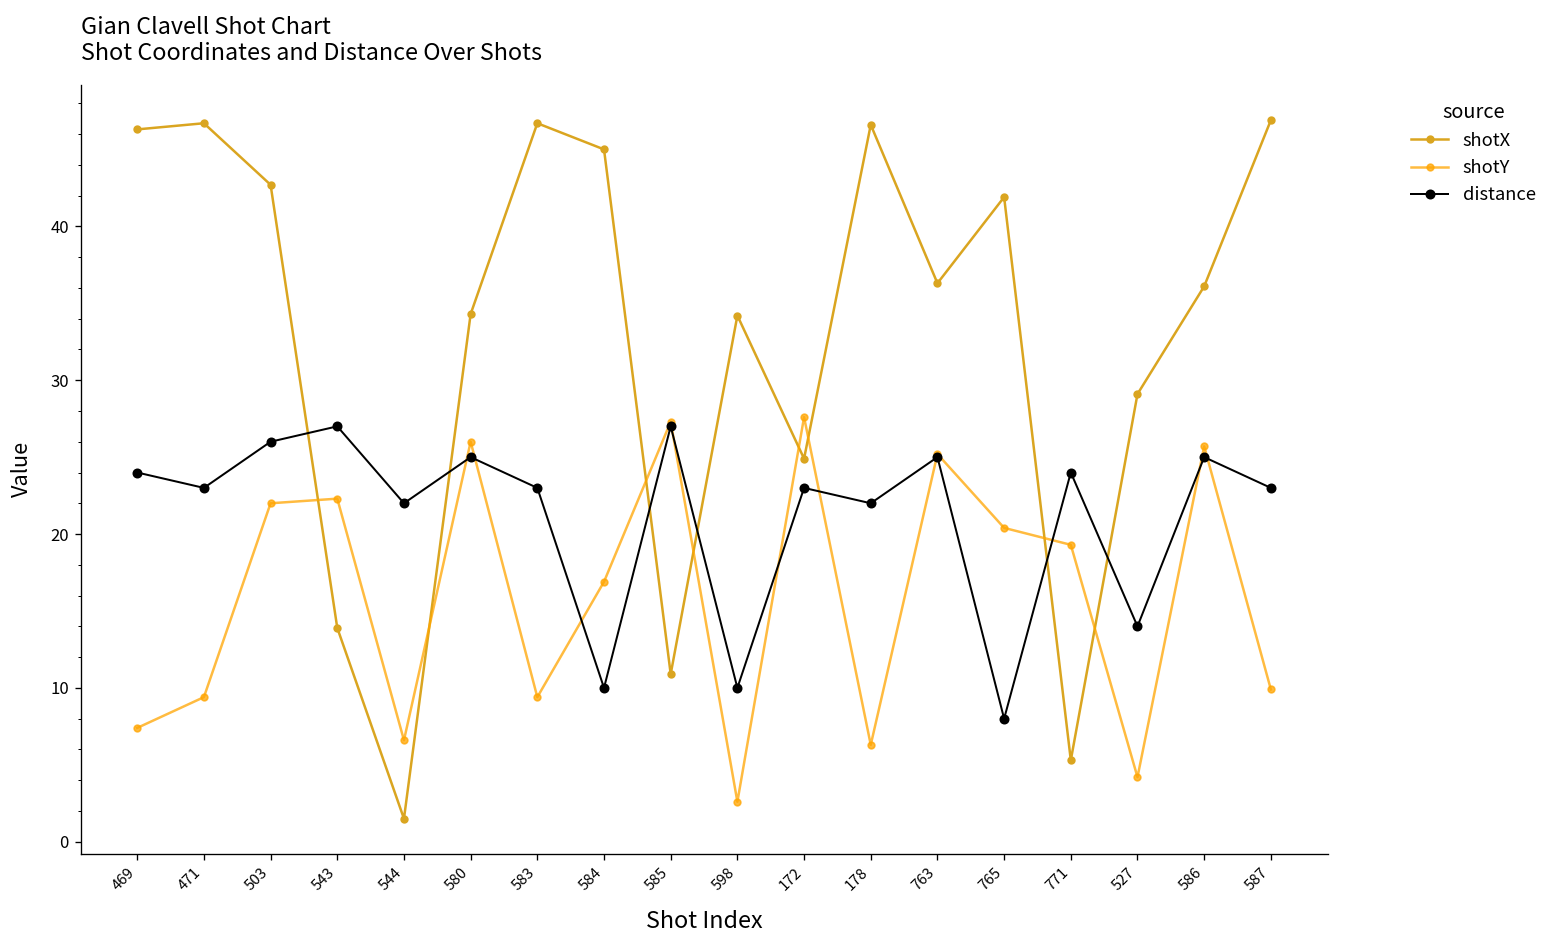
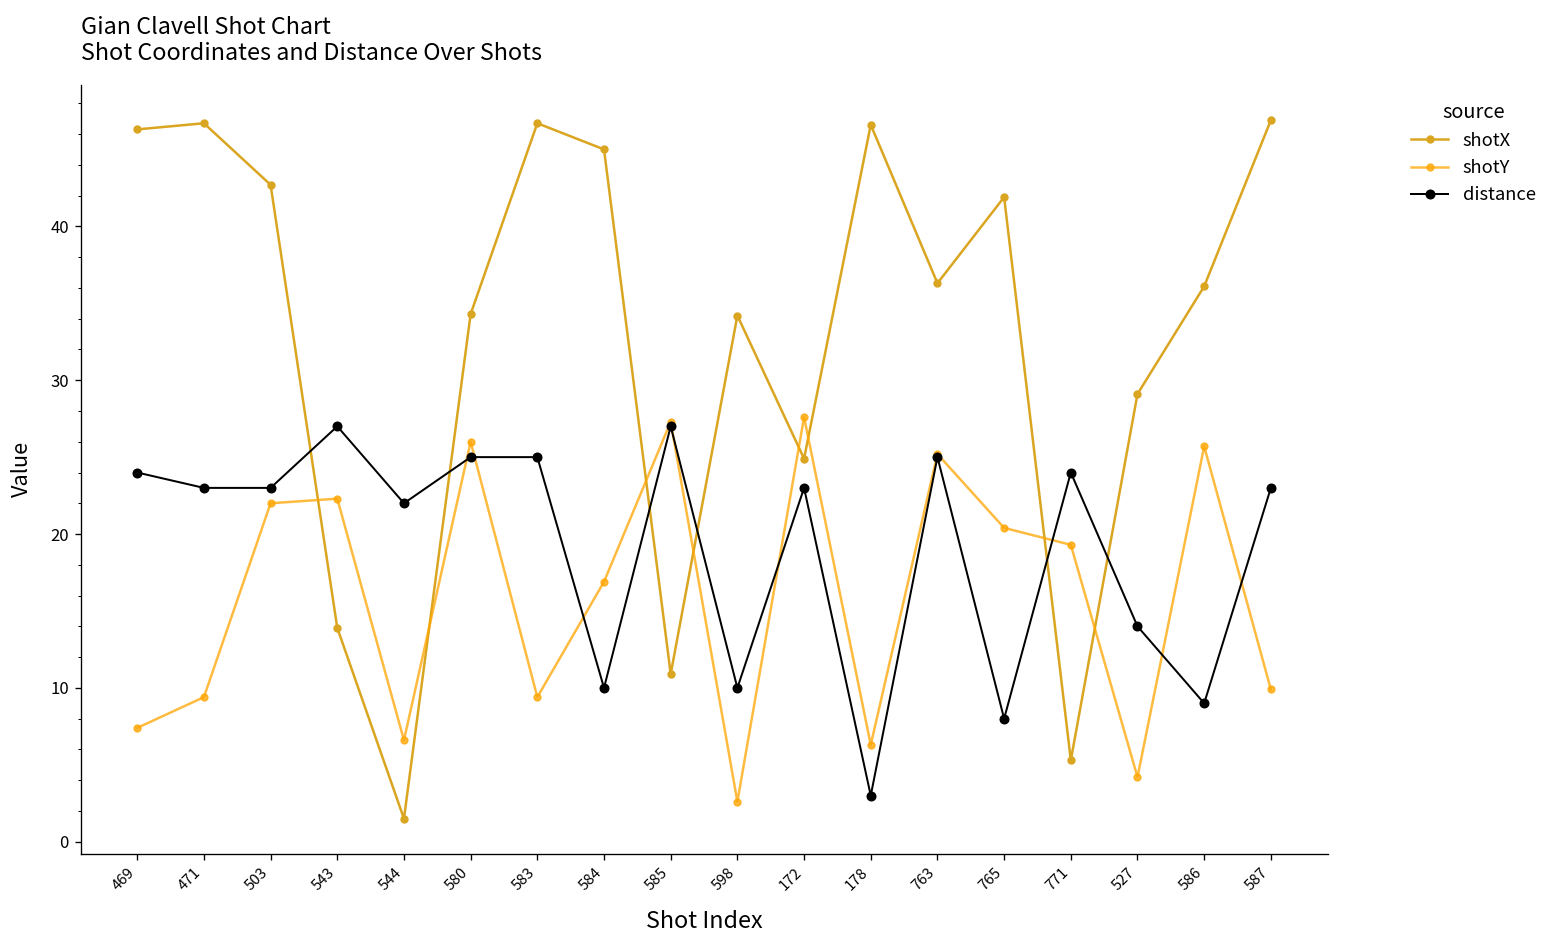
distance, 503: 26 -> 23
distance, 583: 23 -> 25
distance, 178: 22 -> 3
distance, 586: 25 -> 9
